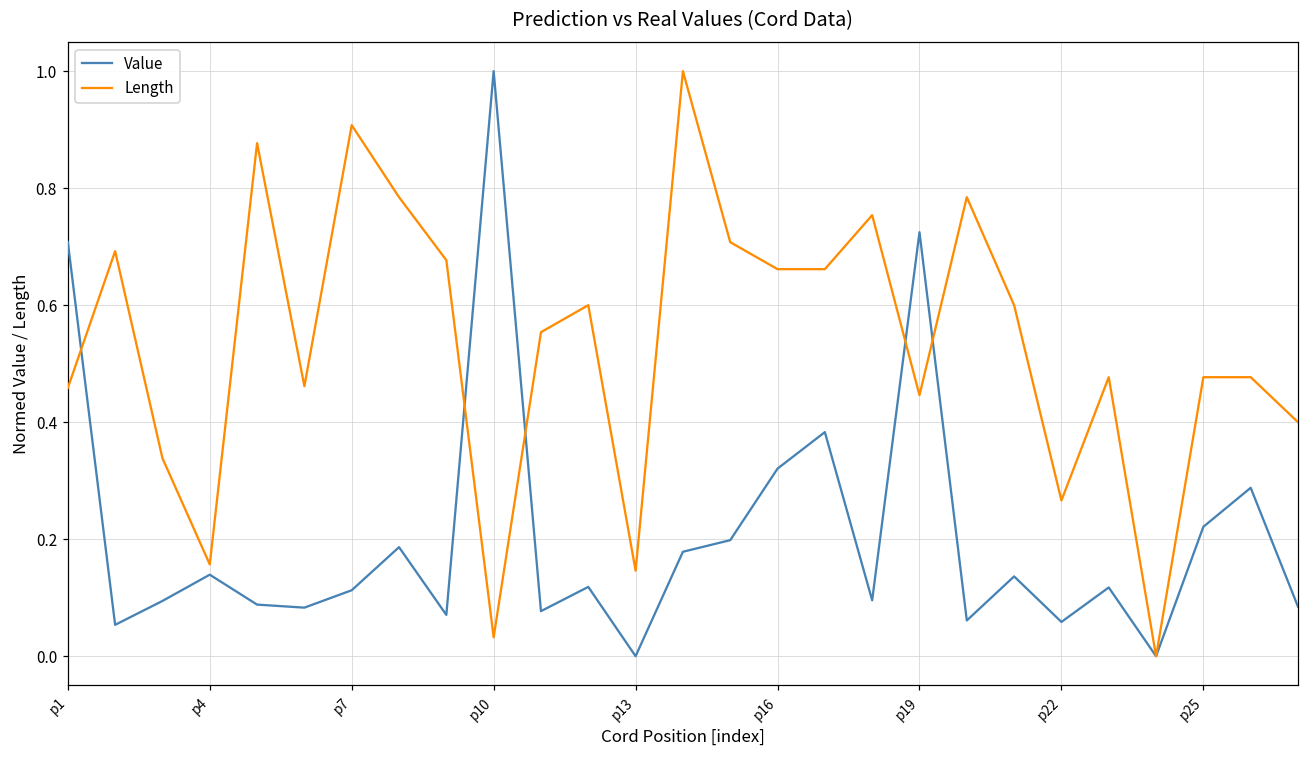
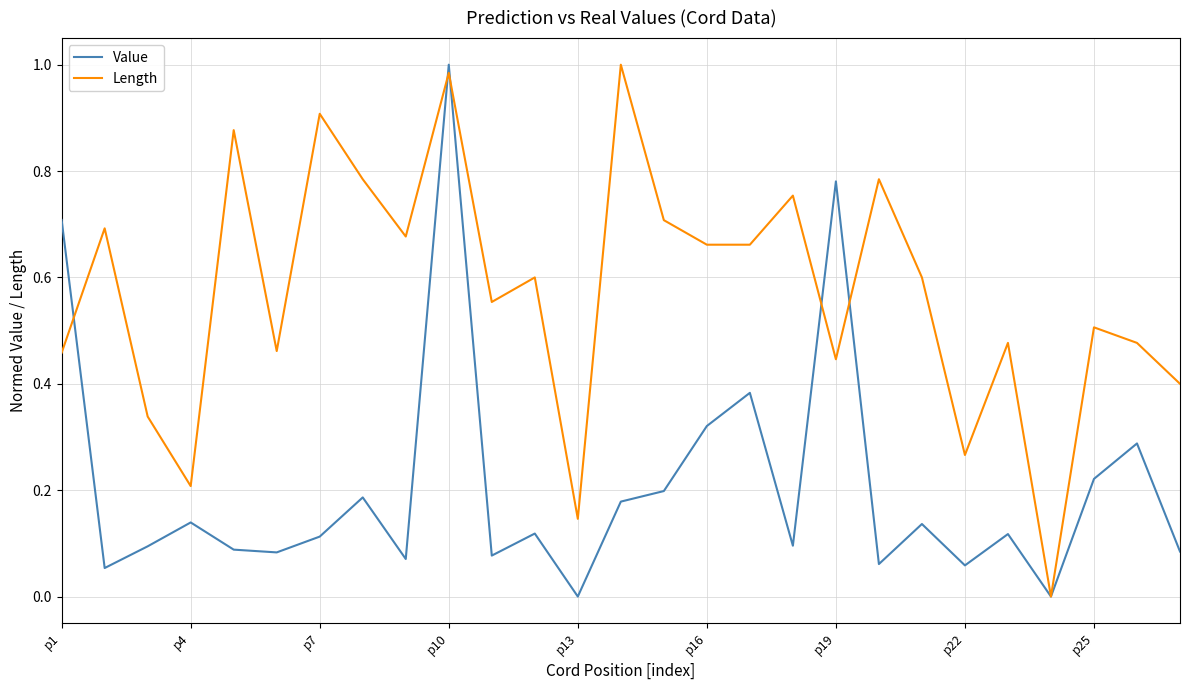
Length, p4: 0.16 -> 0.21
Length, p10: 0.03 -> 0.98
Value, p19: 0.72 -> 0.78
Length, p25: 0.48 -> 0.51
